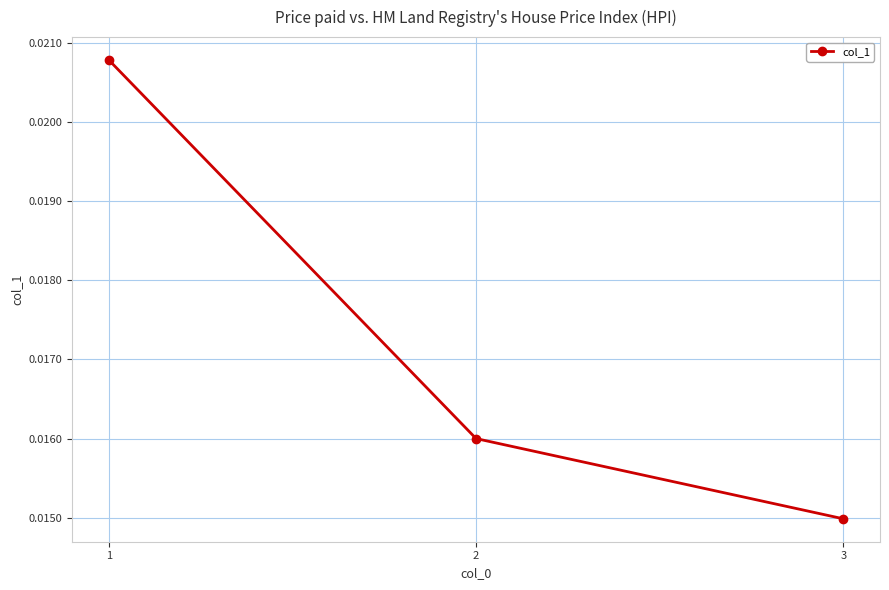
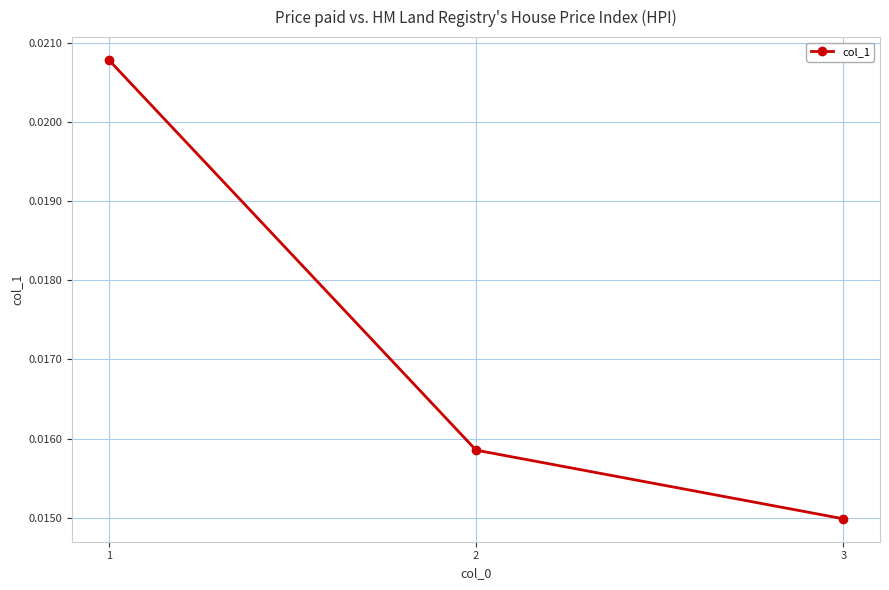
2: 0.0160 -> 0.0159
